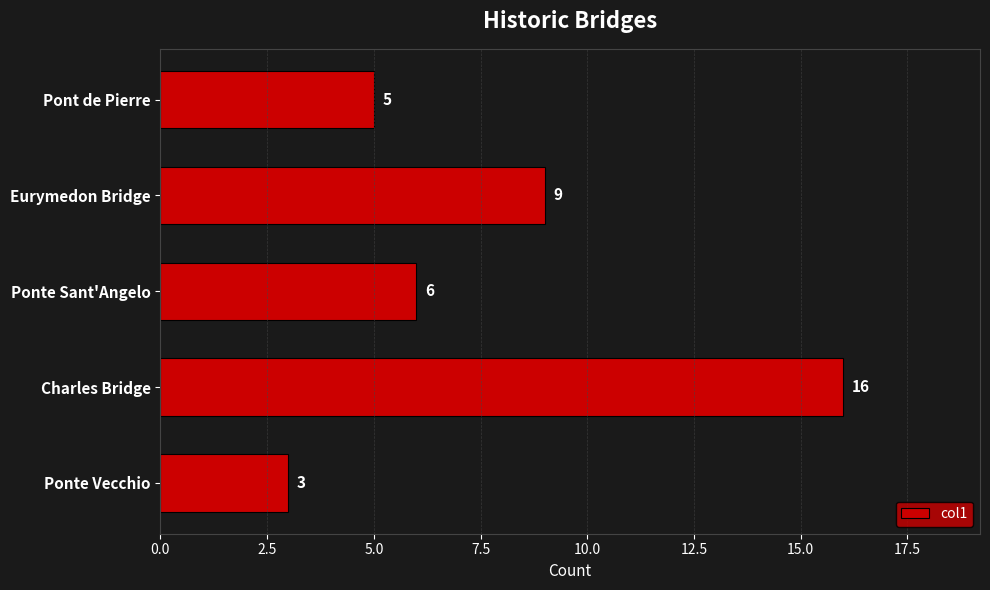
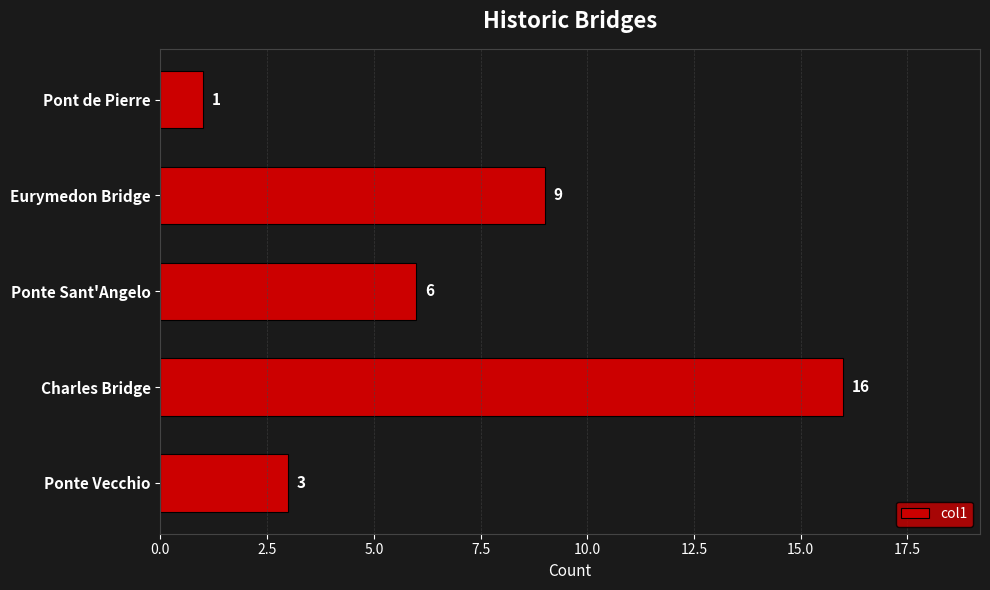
Pont de Pierre: 5 -> 1
